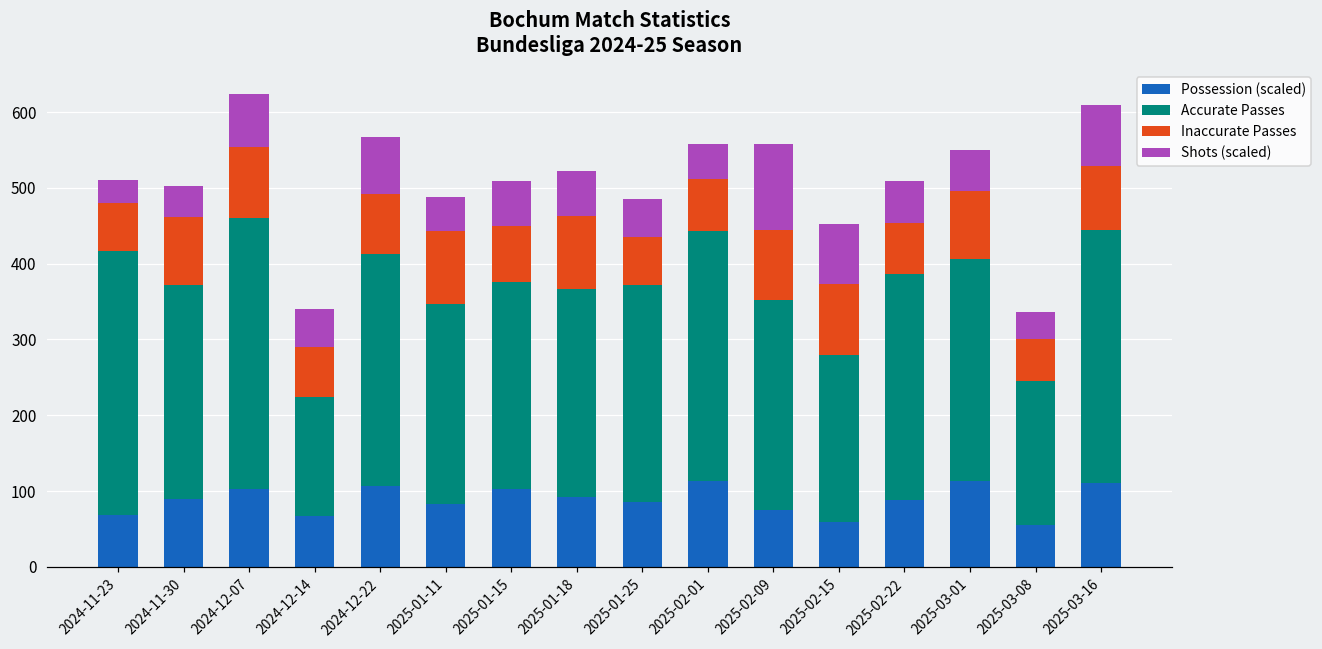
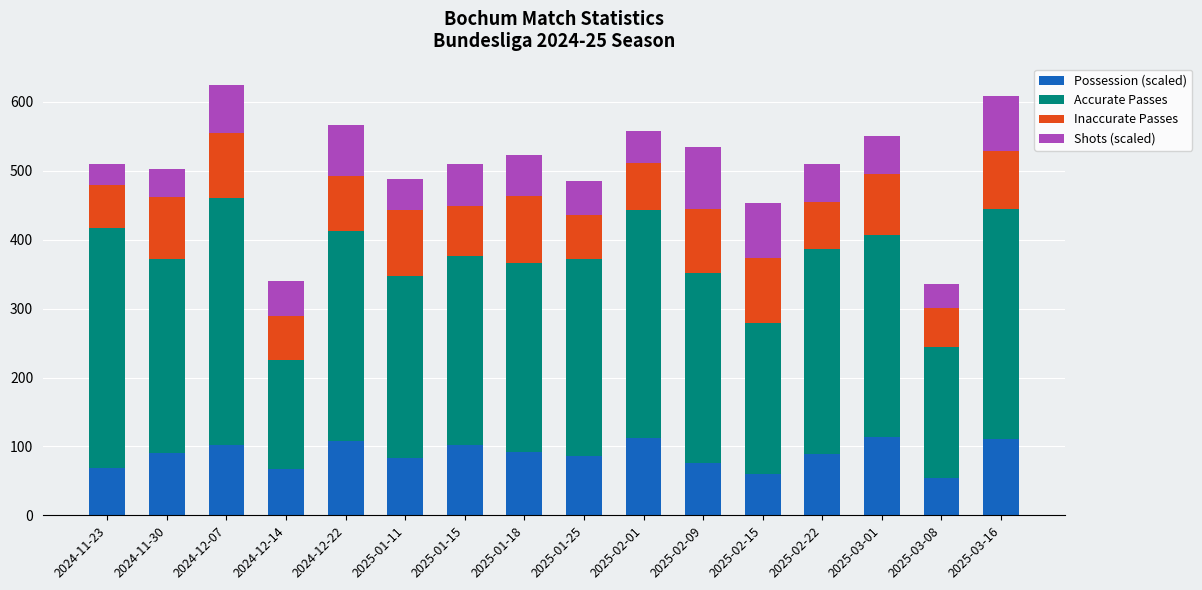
Shots (scaled), 2025-02-09: 110 -> 90
